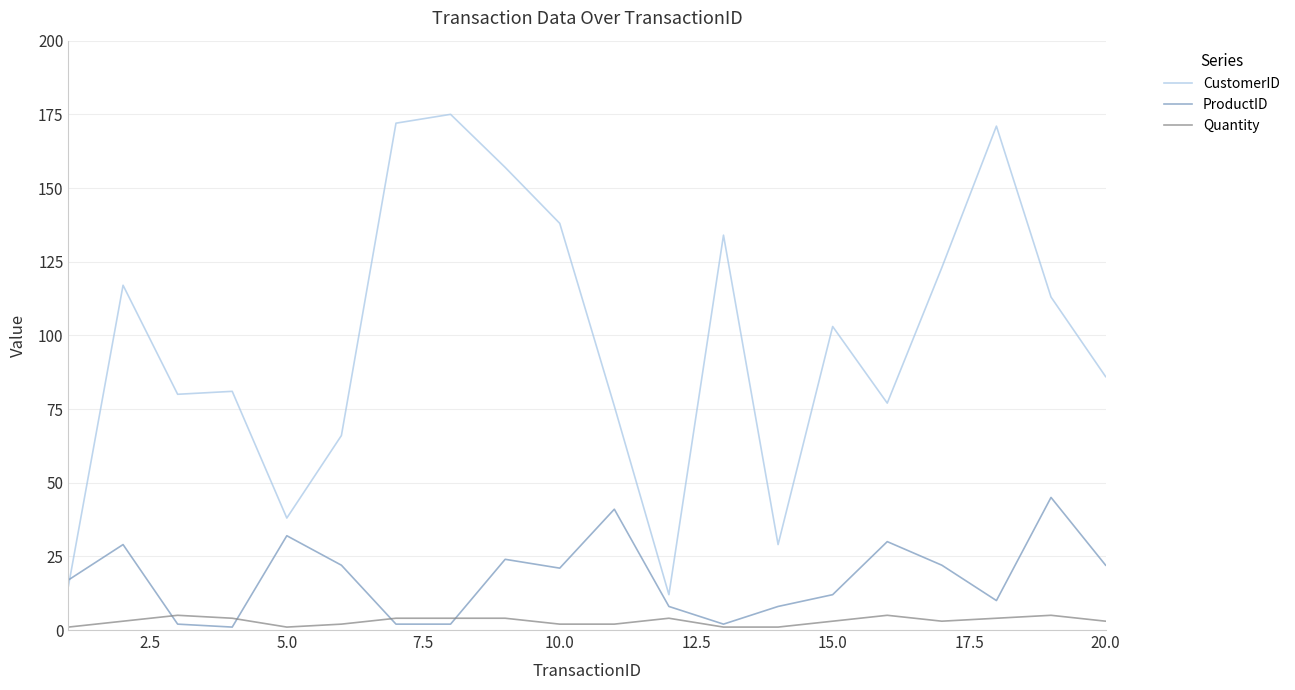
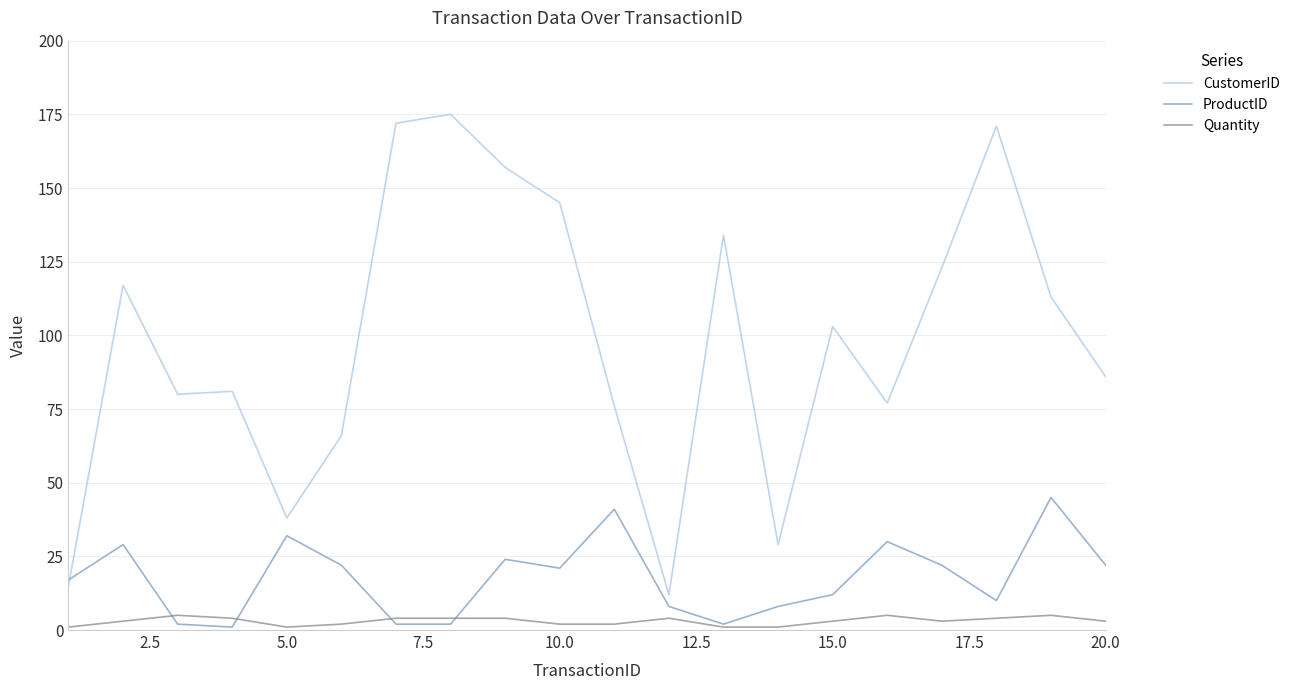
CustomerID, 10.0: 138 -> 145
